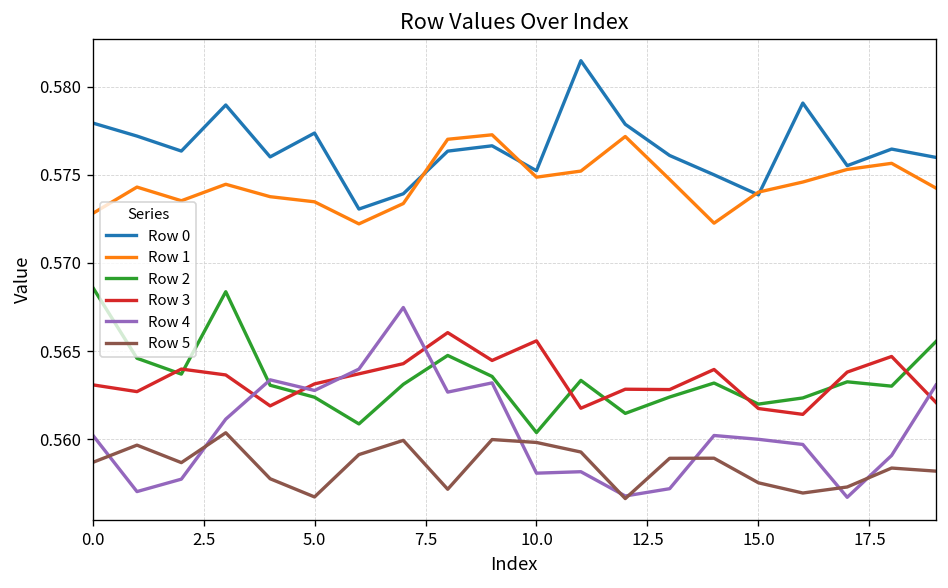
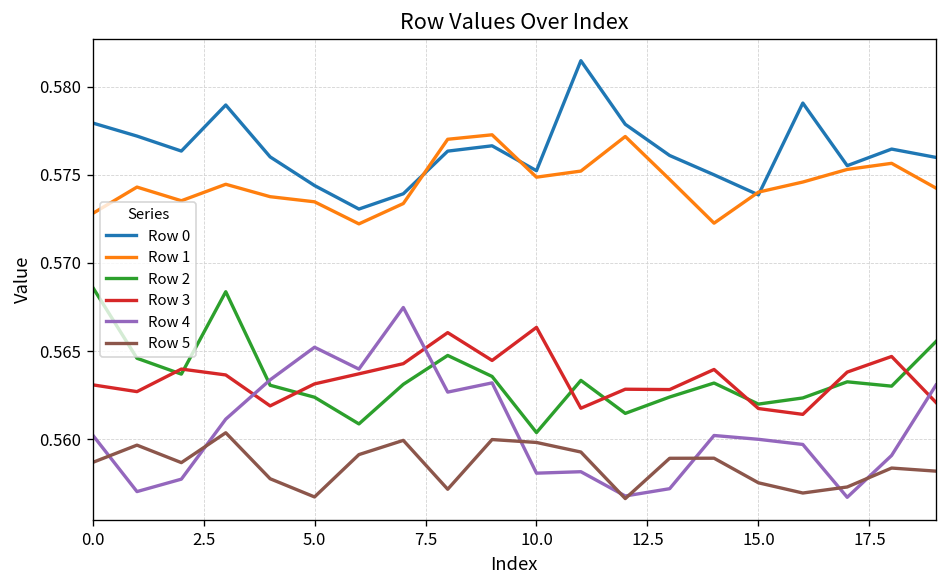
Row 0, 5.0: 0.5774 -> 0.5744
Row 4, 5.0: 0.5628 -> 0.5652
Row 3, 10.0: 0.5656 -> 0.5663
